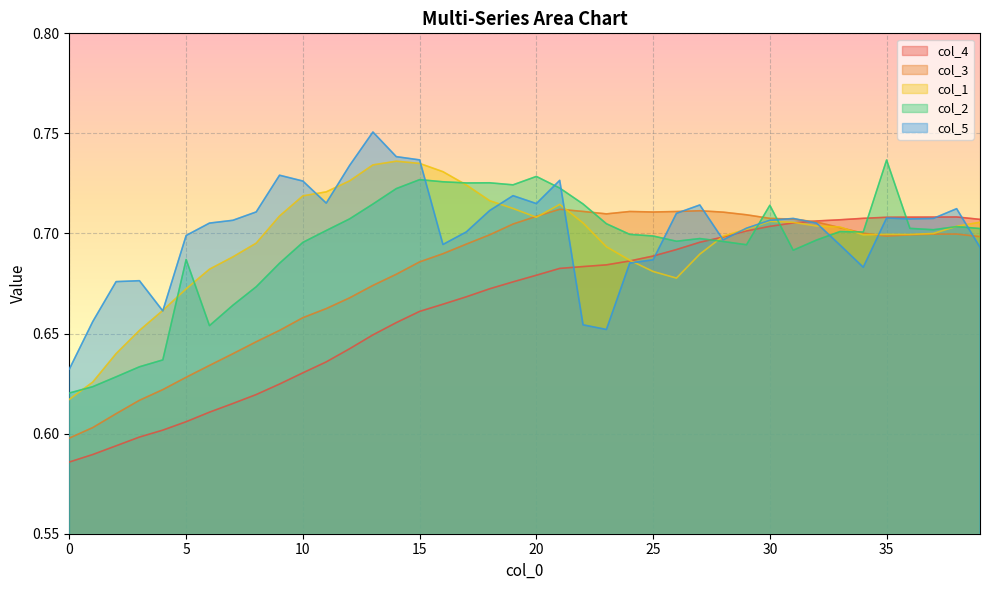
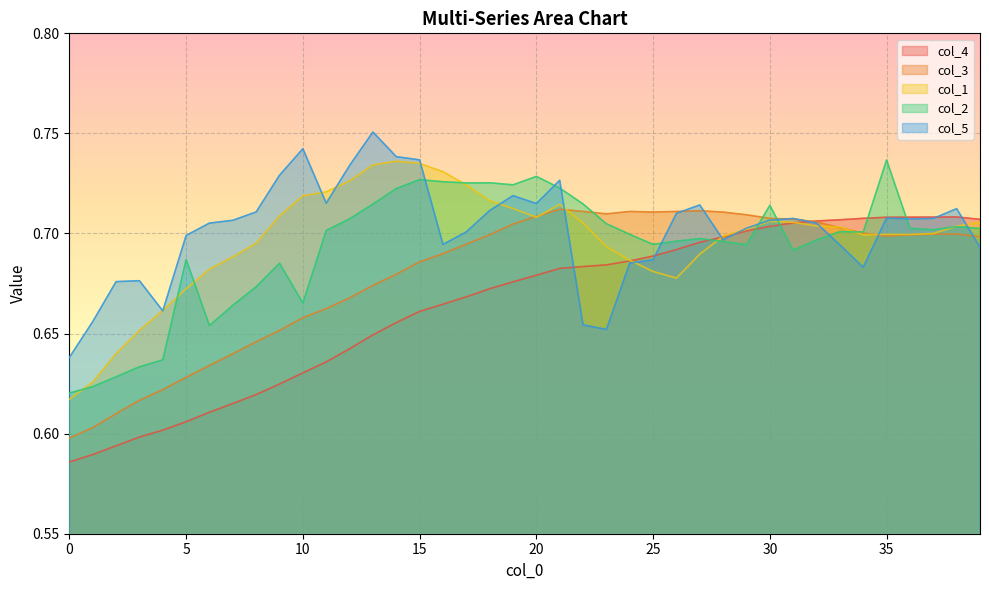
col_5, 0: 0.632 -> 0.638
col_2, 10: 0.696 -> 0.665
col_5, 10: 0.726 -> 0.742
col_2, 25: 0.699 -> 0.695
